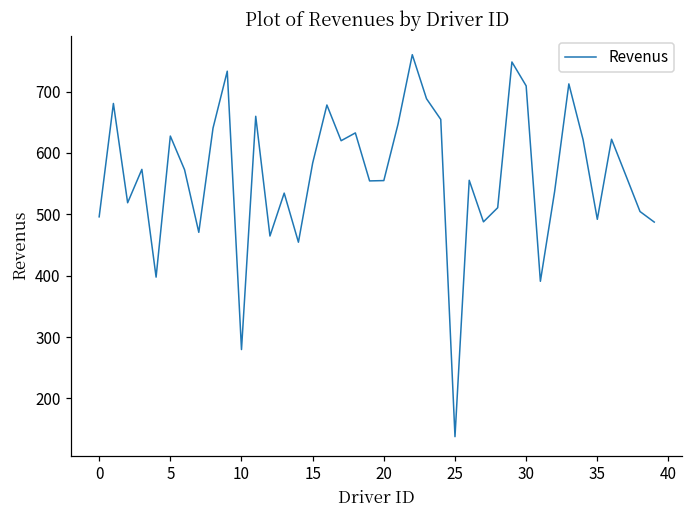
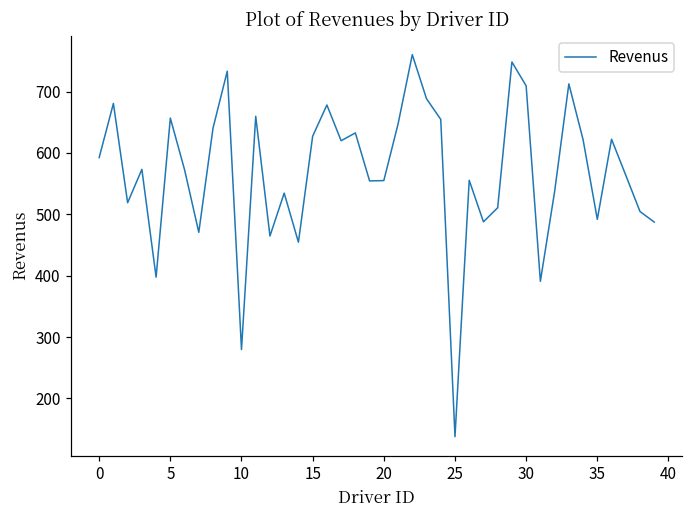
0: 500 -> 590
5: 630 -> 660
15: 580 -> 630
